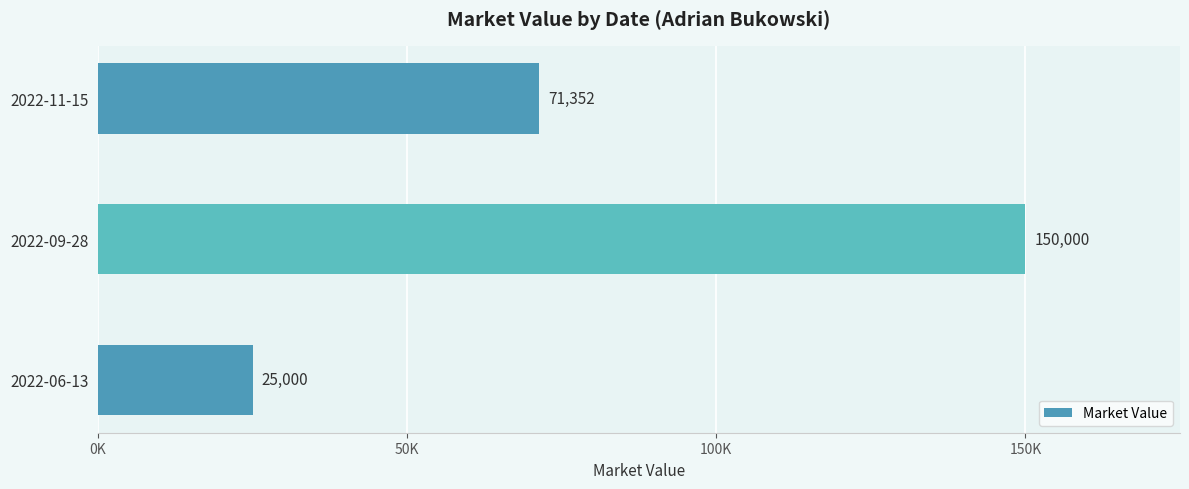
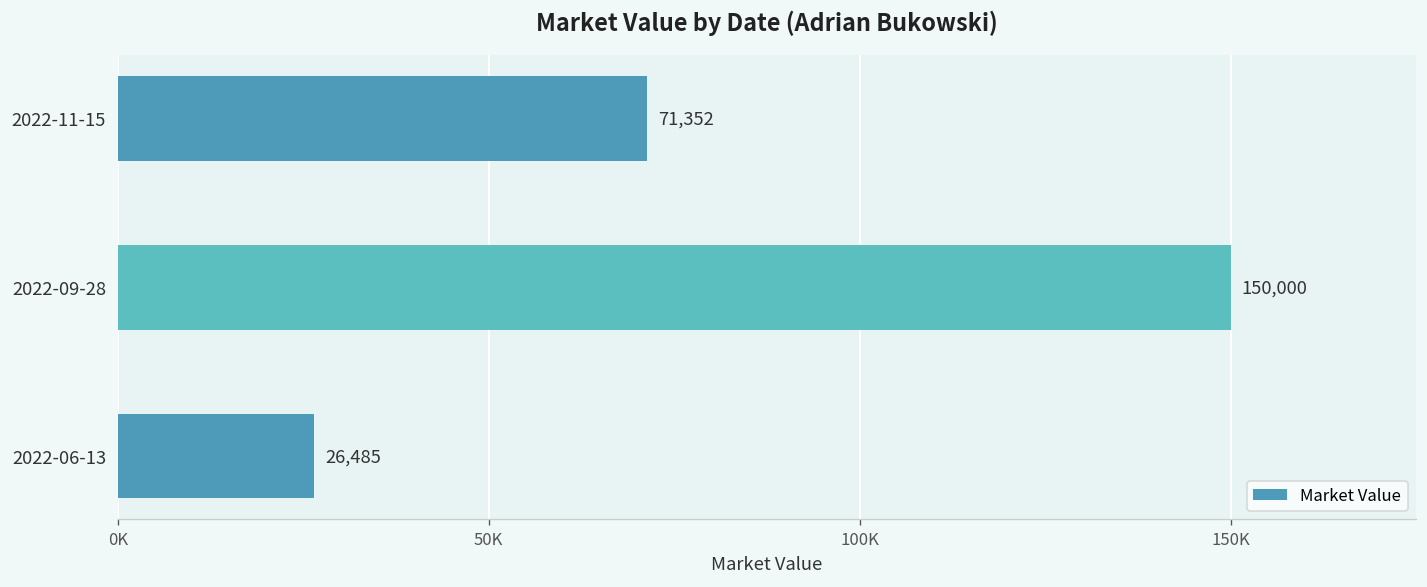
2022-06-13: 25,000 -> 26,485
